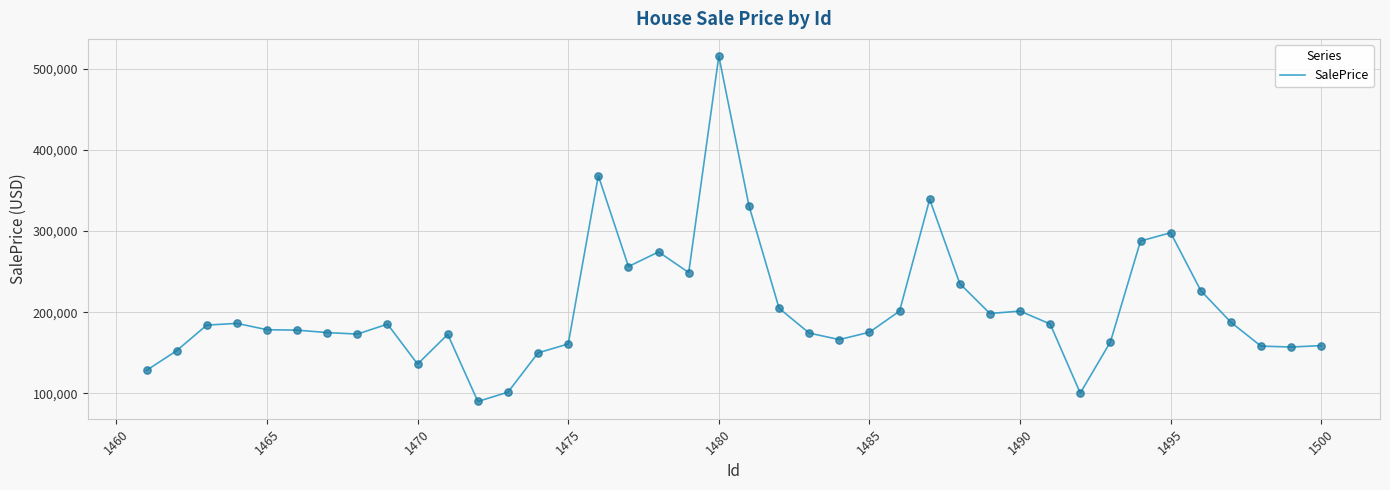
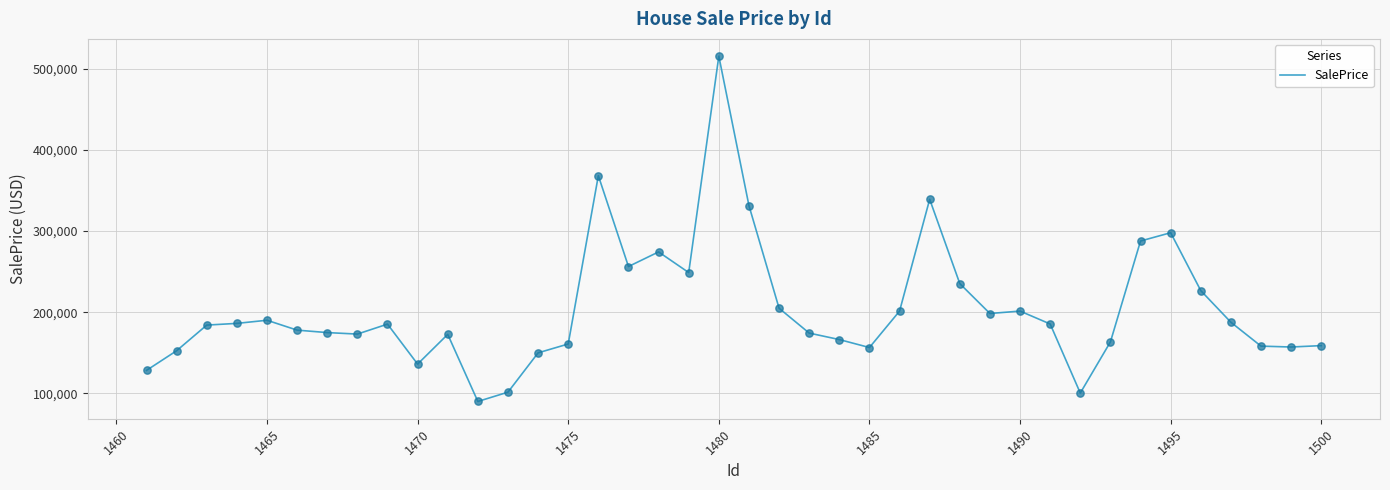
1465: 180,000 -> 190,000
1485: 180,000 -> 160,000
